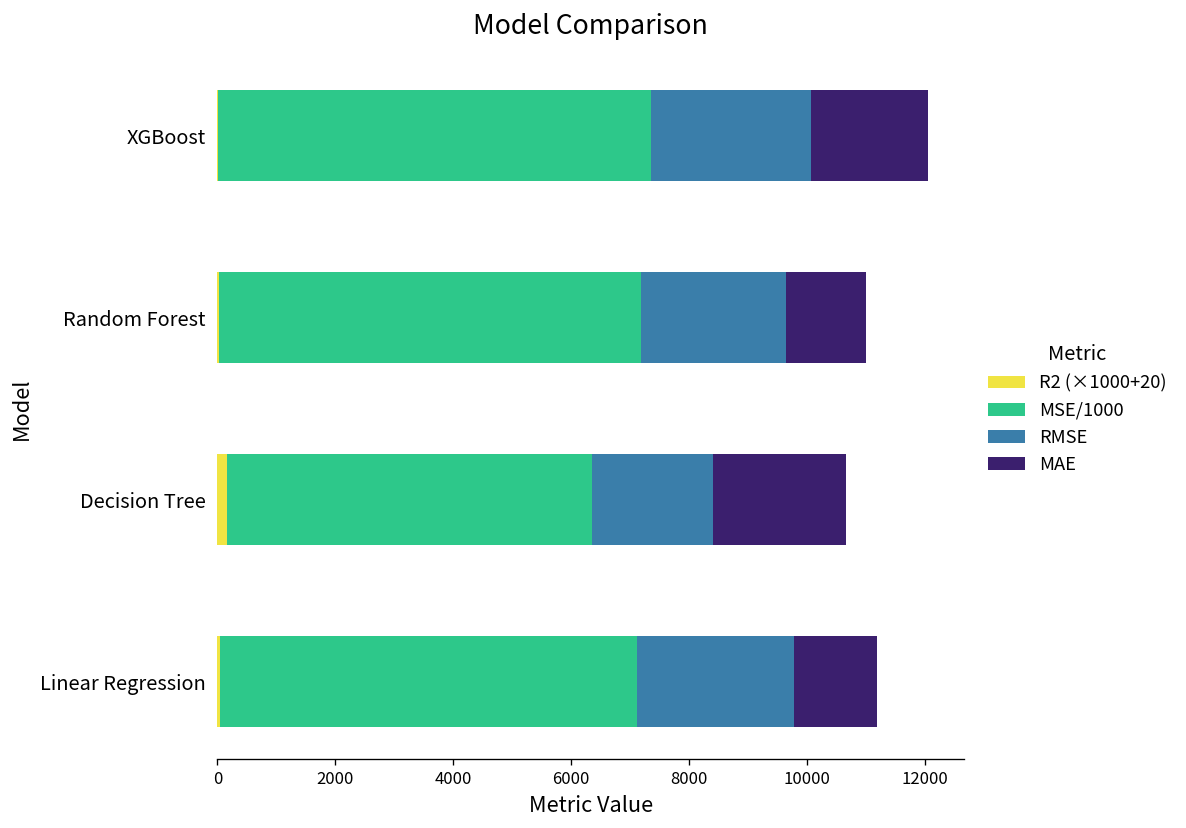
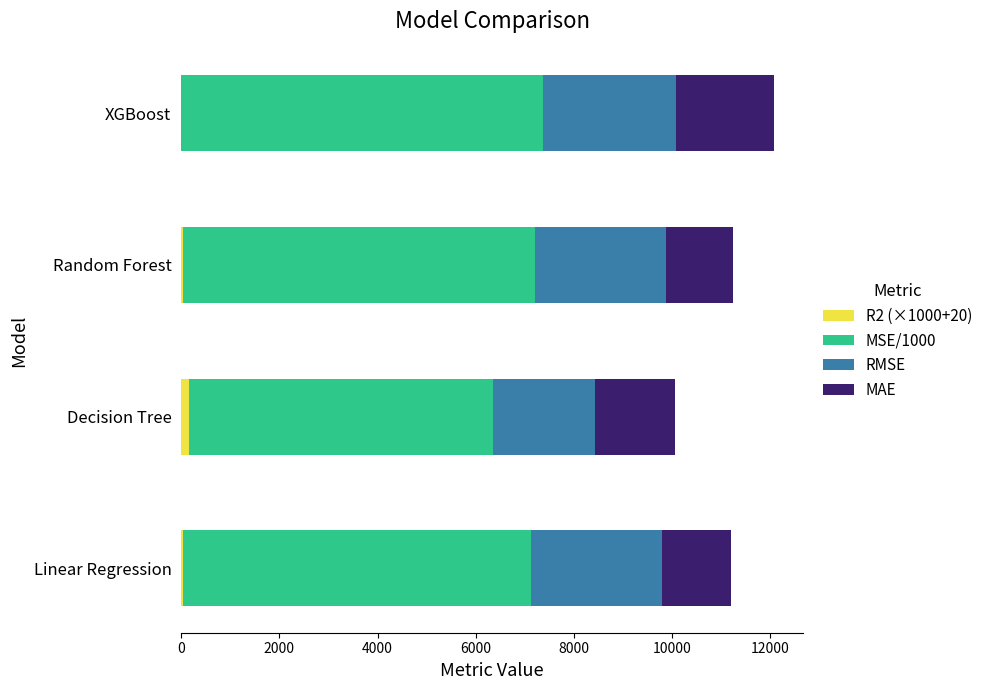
RMSE, Random Forest: 2400 -> 2700
MAE, Decision Tree: 2300 -> 1600
